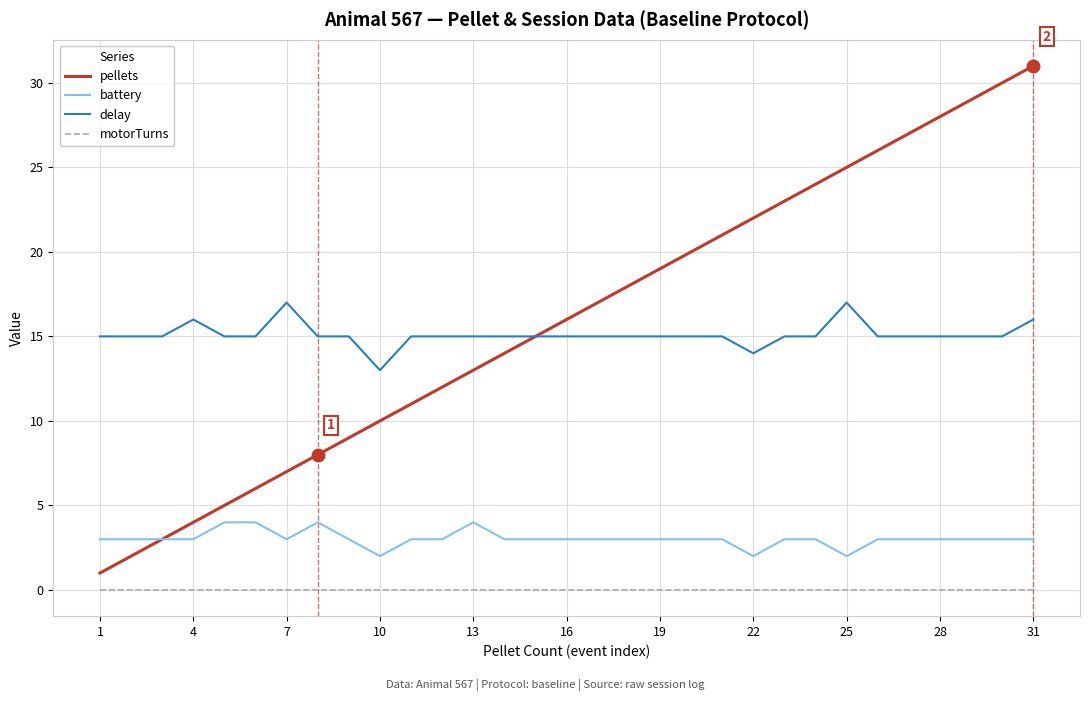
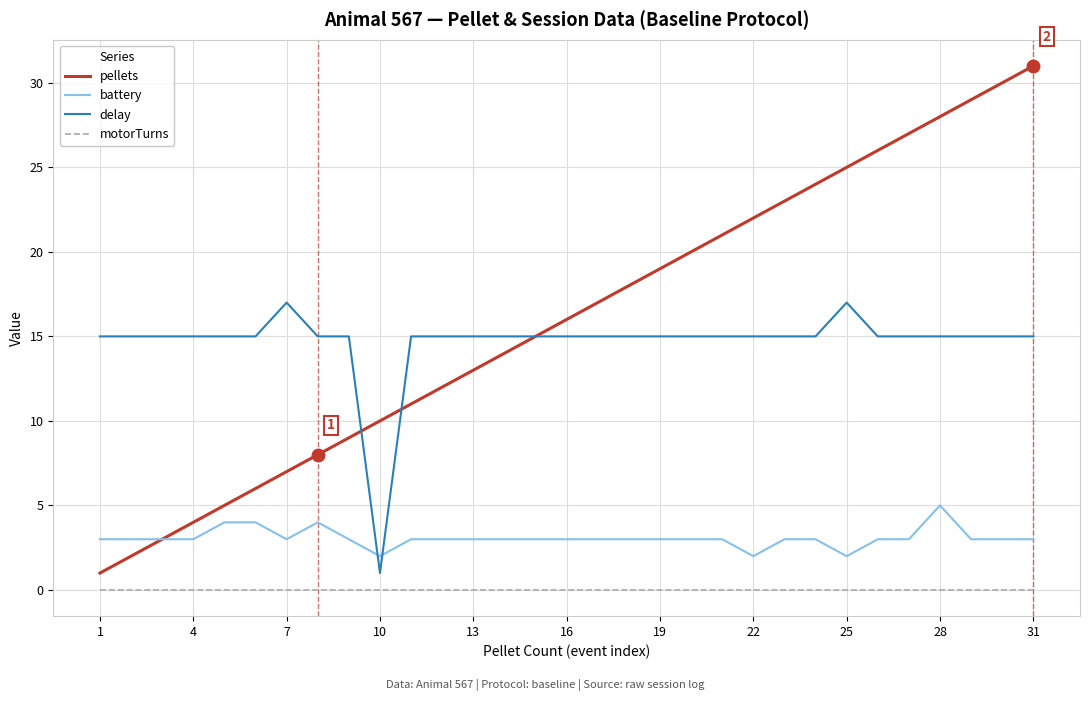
delay, 4: 16 -> 15
delay, 10: 13 -> 1
battery, 13: 4 -> 3
delay, 22: 14 -> 15
battery, 28: 3 -> 5
delay, 31: 16 -> 15
